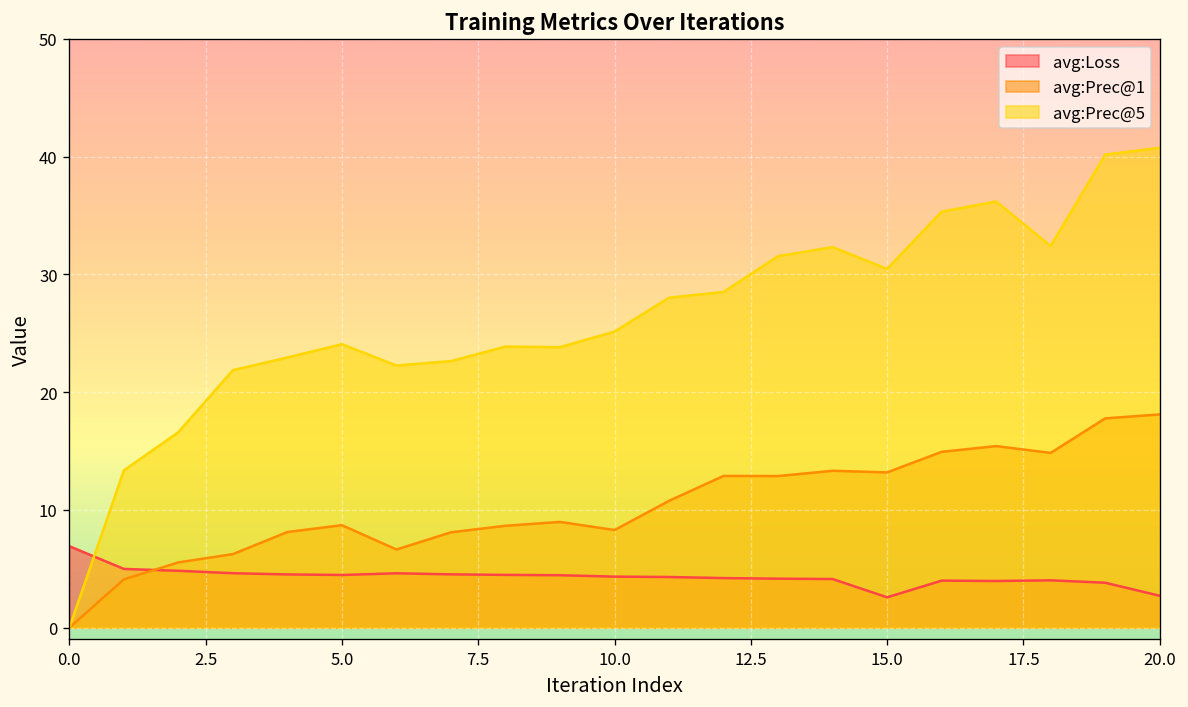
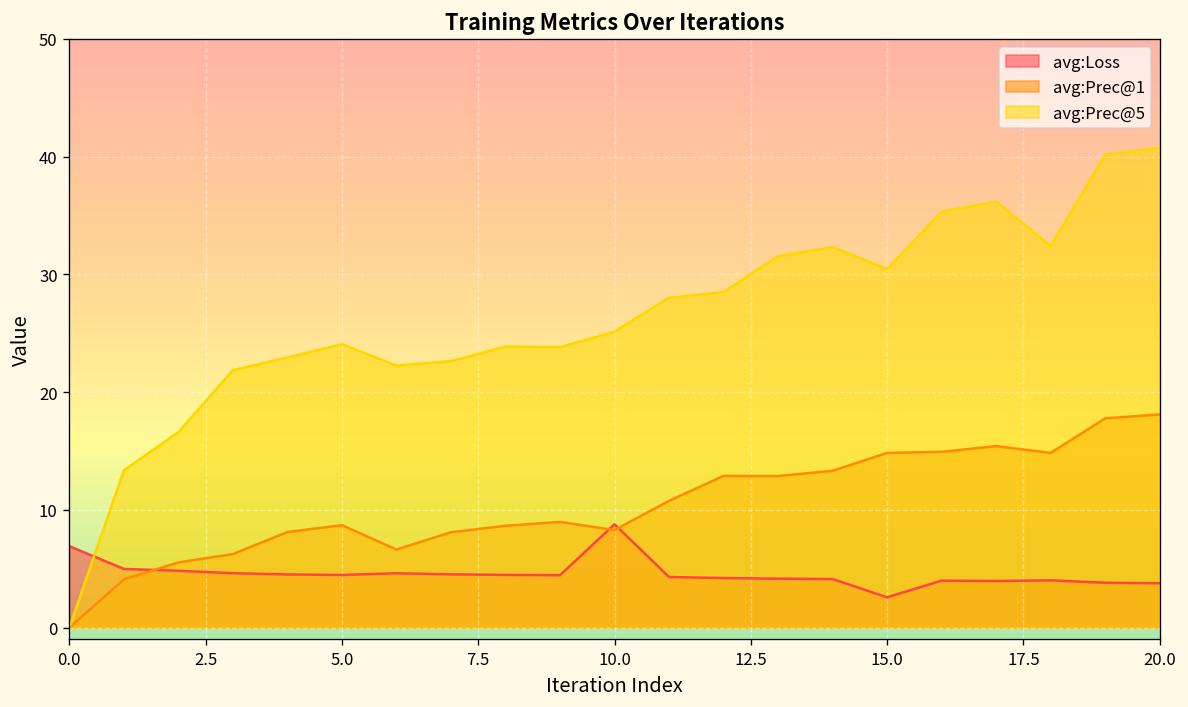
avg:Loss, 10.0: 4 -> 9
avg:Prec@1, 15.0: 13 -> 15
avg:Loss, 20.0: 3 -> 4
